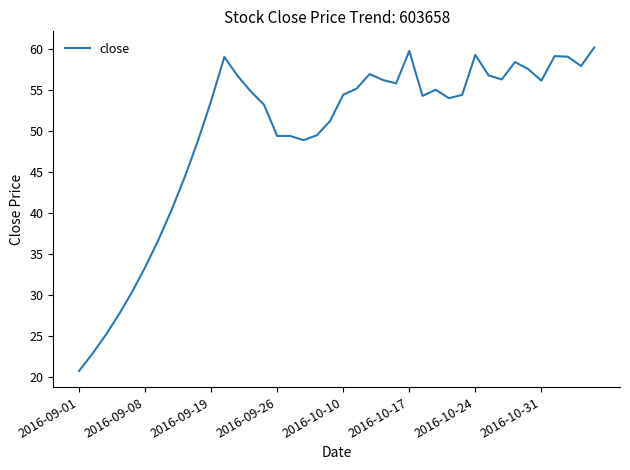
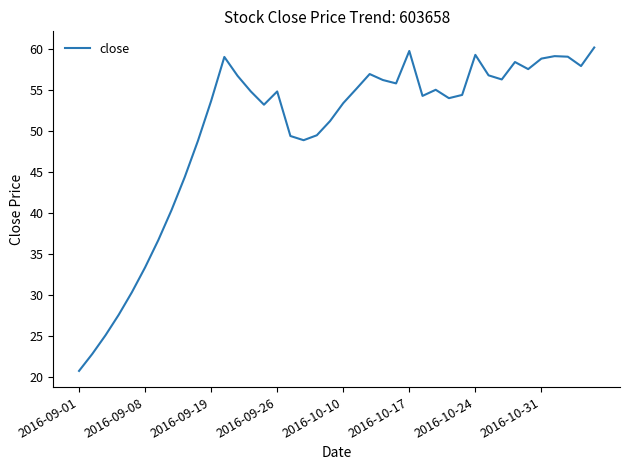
2016-09-26: 49 -> 55
2016-10-10: 54 -> 53
2016-10-31: 56 -> 59
